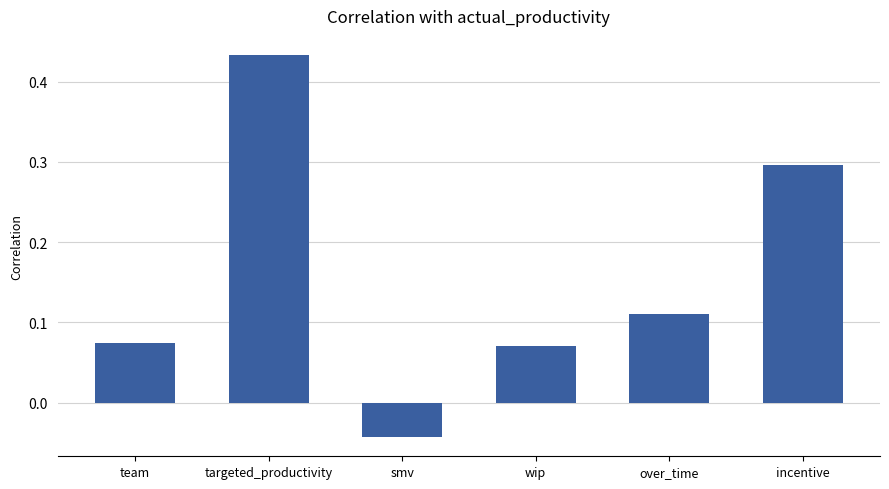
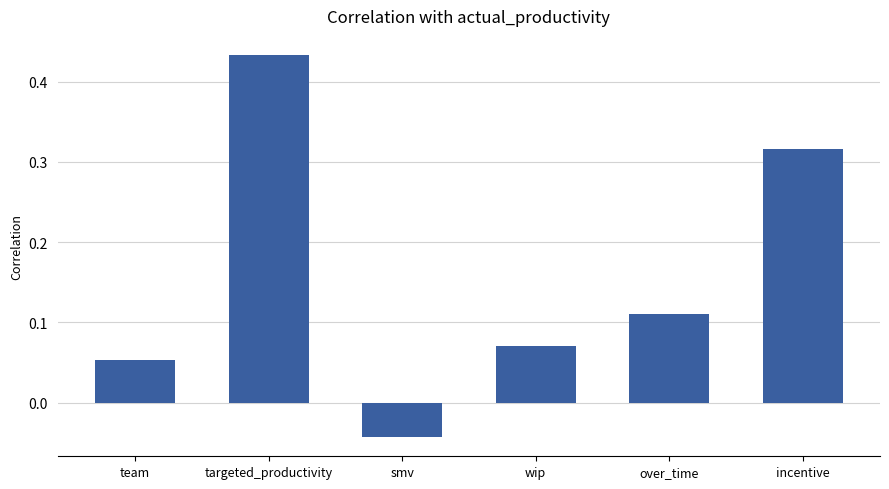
team: 0.07 -> 0.05
incentive: 0.30 -> 0.32
